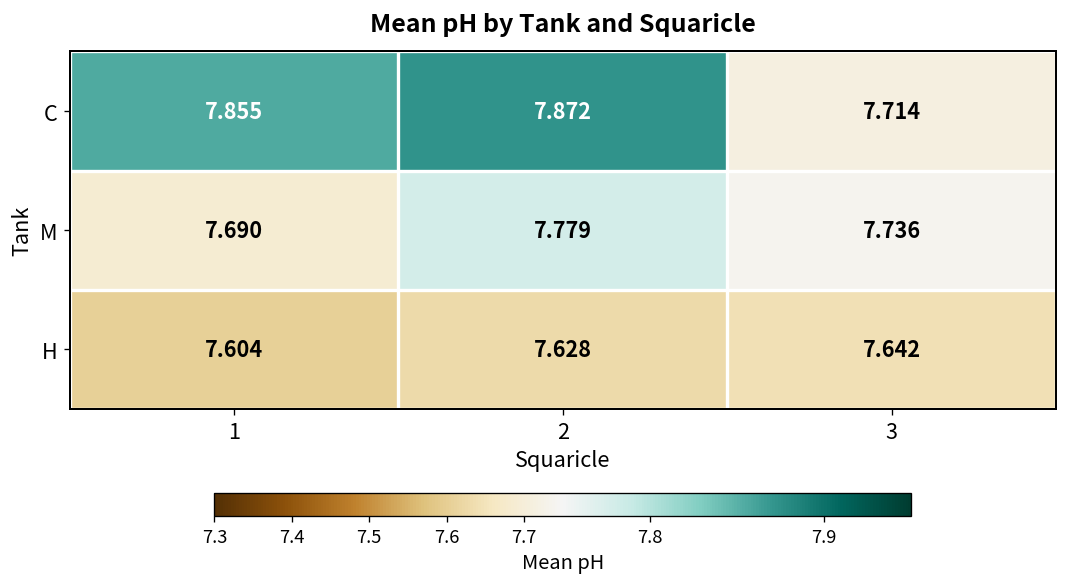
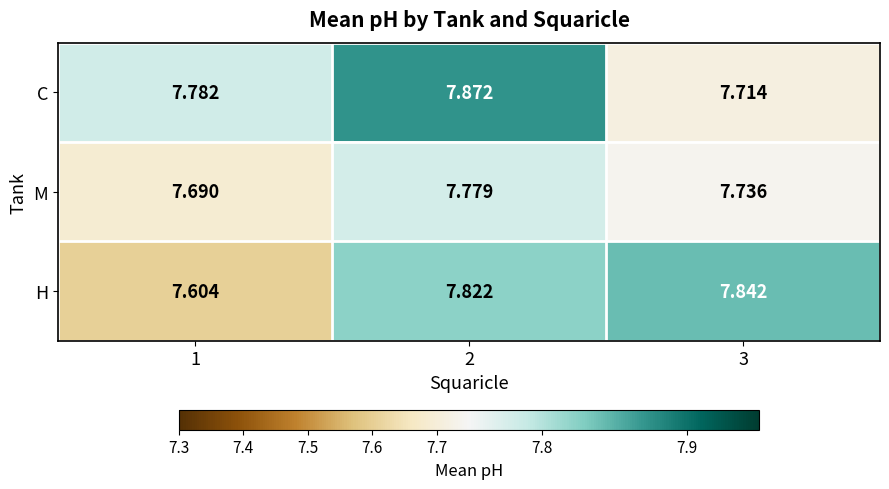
C, 1: 7.855 -> 7.782
H, 2: 7.628 -> 7.822
H, 3: 7.642 -> 7.842
